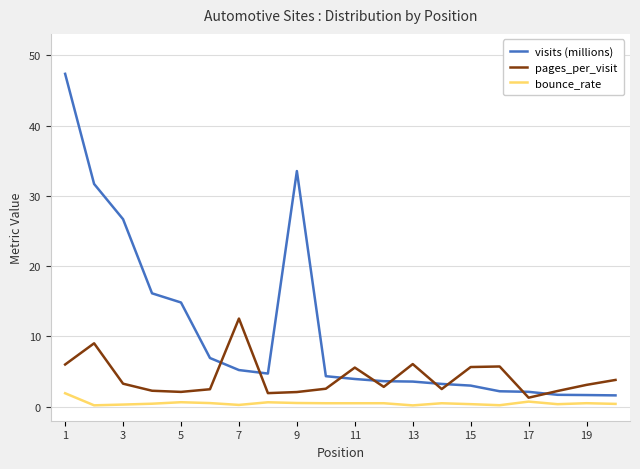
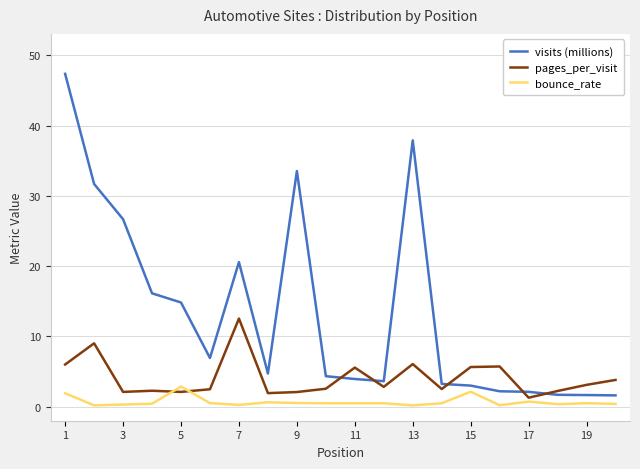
pages_per_visit, 3: 3 -> 2
bounce_rate, 5: 1 -> 3
visits (millions), 7: 5 -> 21
visits (millions), 13: 4 -> 38
bounce_rate, 15: 0 -> 2
